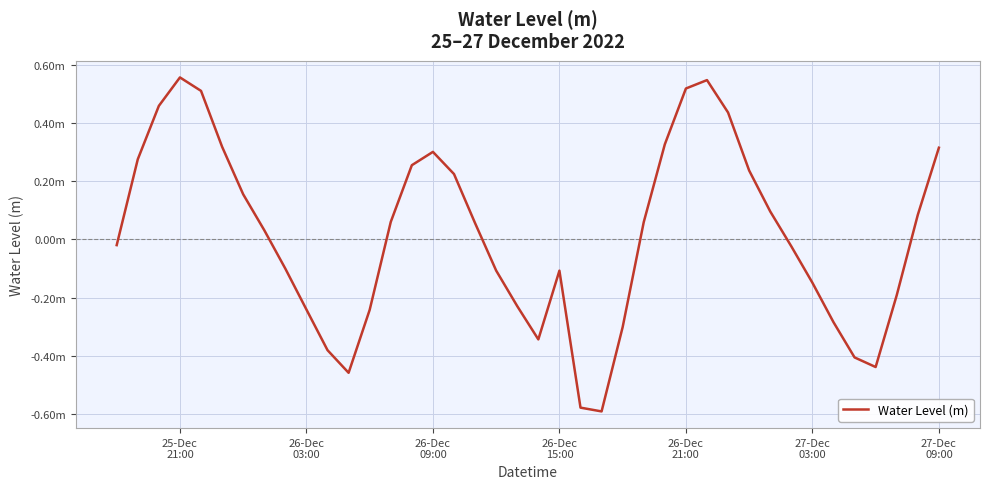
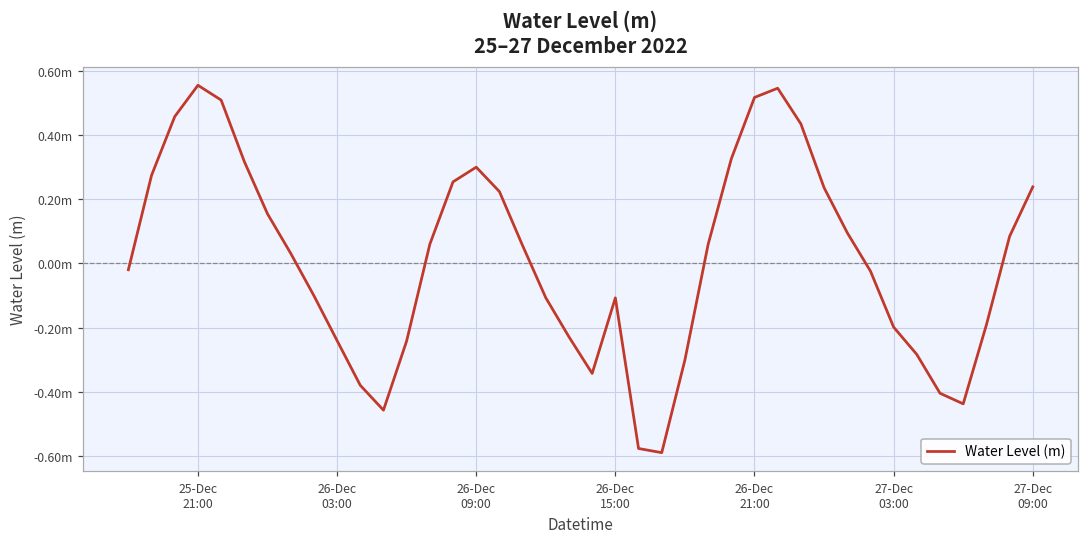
27-Dec 03:00: -0.15m -> -0.20m
27-Dec 09:00: 0.31m -> 0.24m
